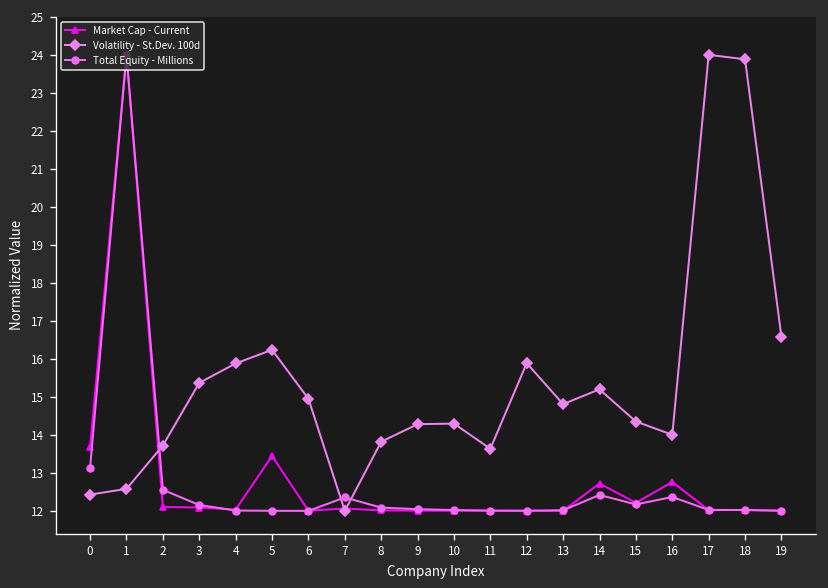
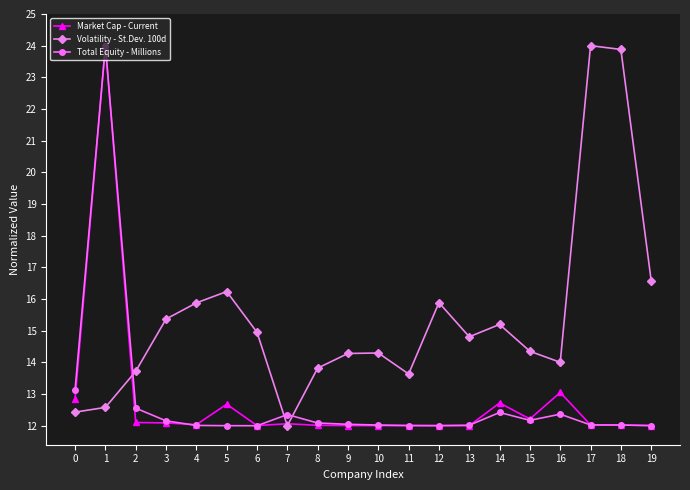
Market Cap - Current, 0: 13.7 -> 12.8
Market Cap - Current, 5: 13.4 -> 12.7
Market Cap - Current, 16: 12.8 -> 13.0
